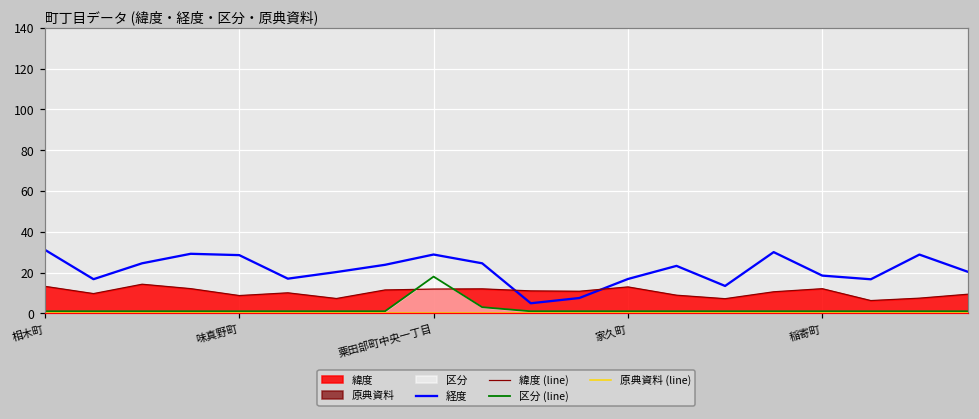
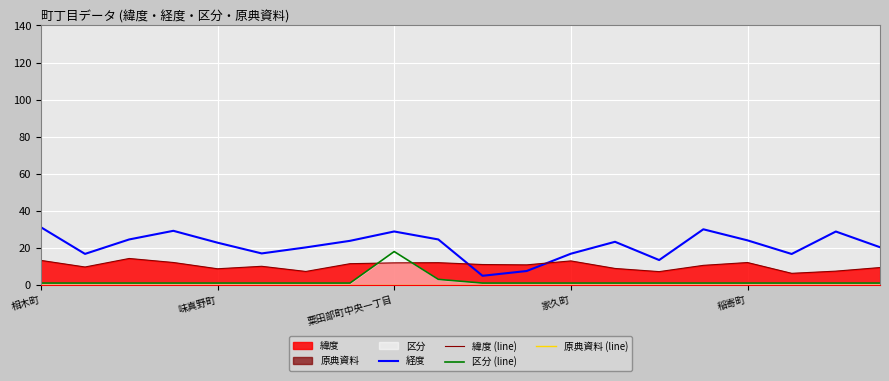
経度, 味真野町: 29 -> 23
経度, 稲寄町: 18 -> 24
